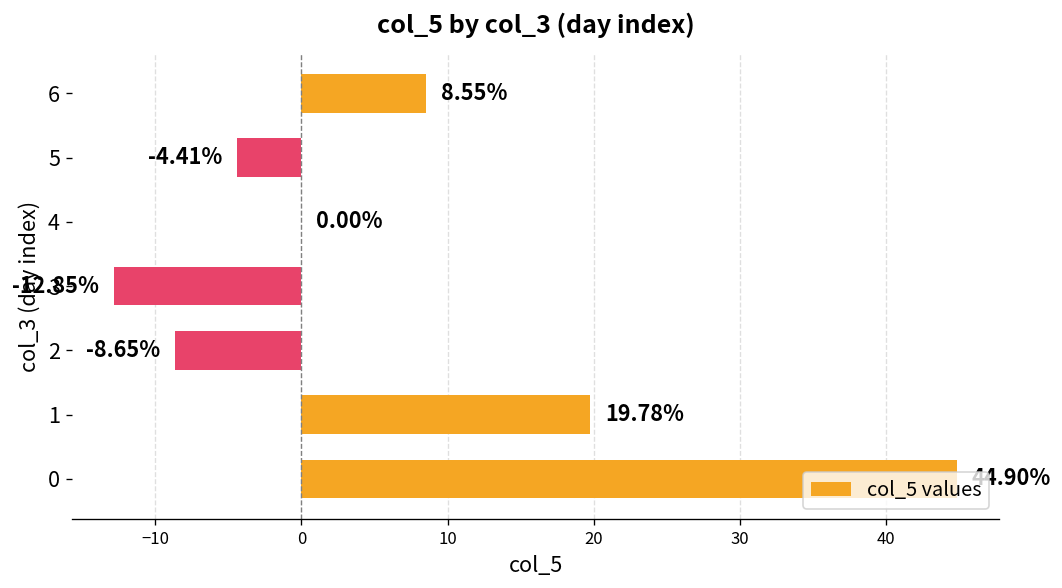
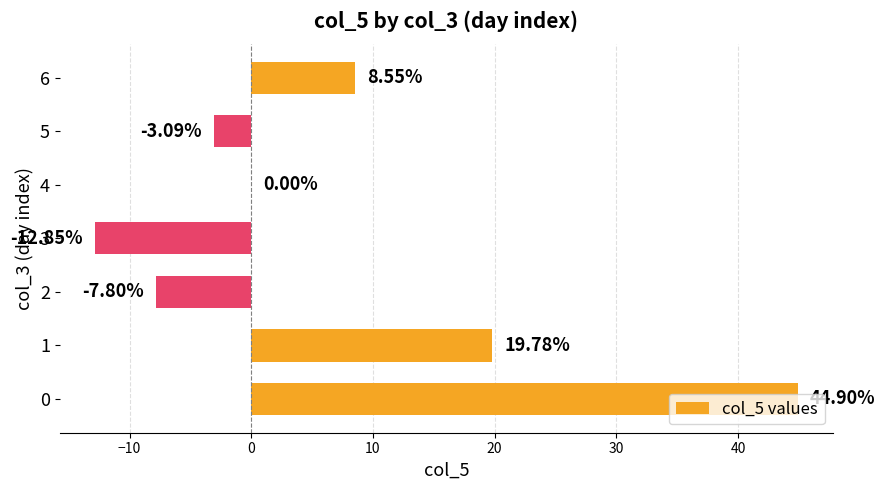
5: -4.41% -> -3.09%
2: -8.65% -> -7.80%
